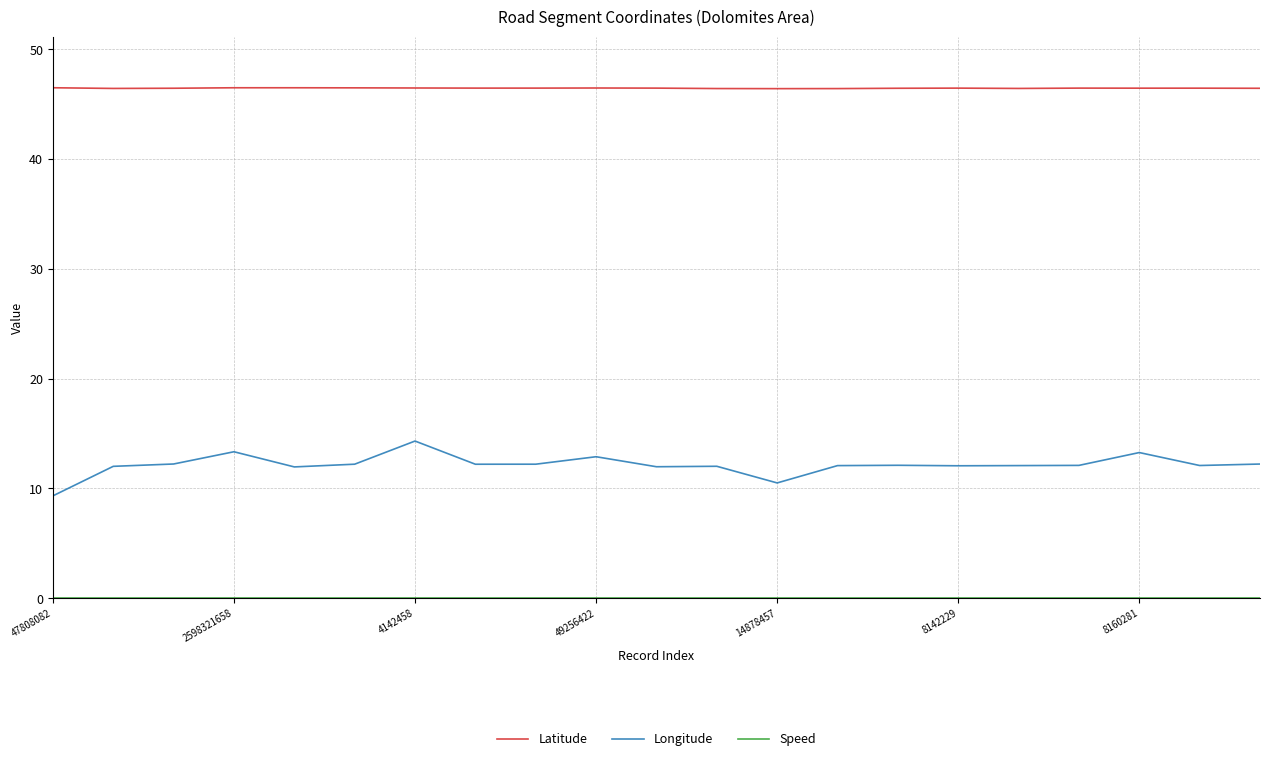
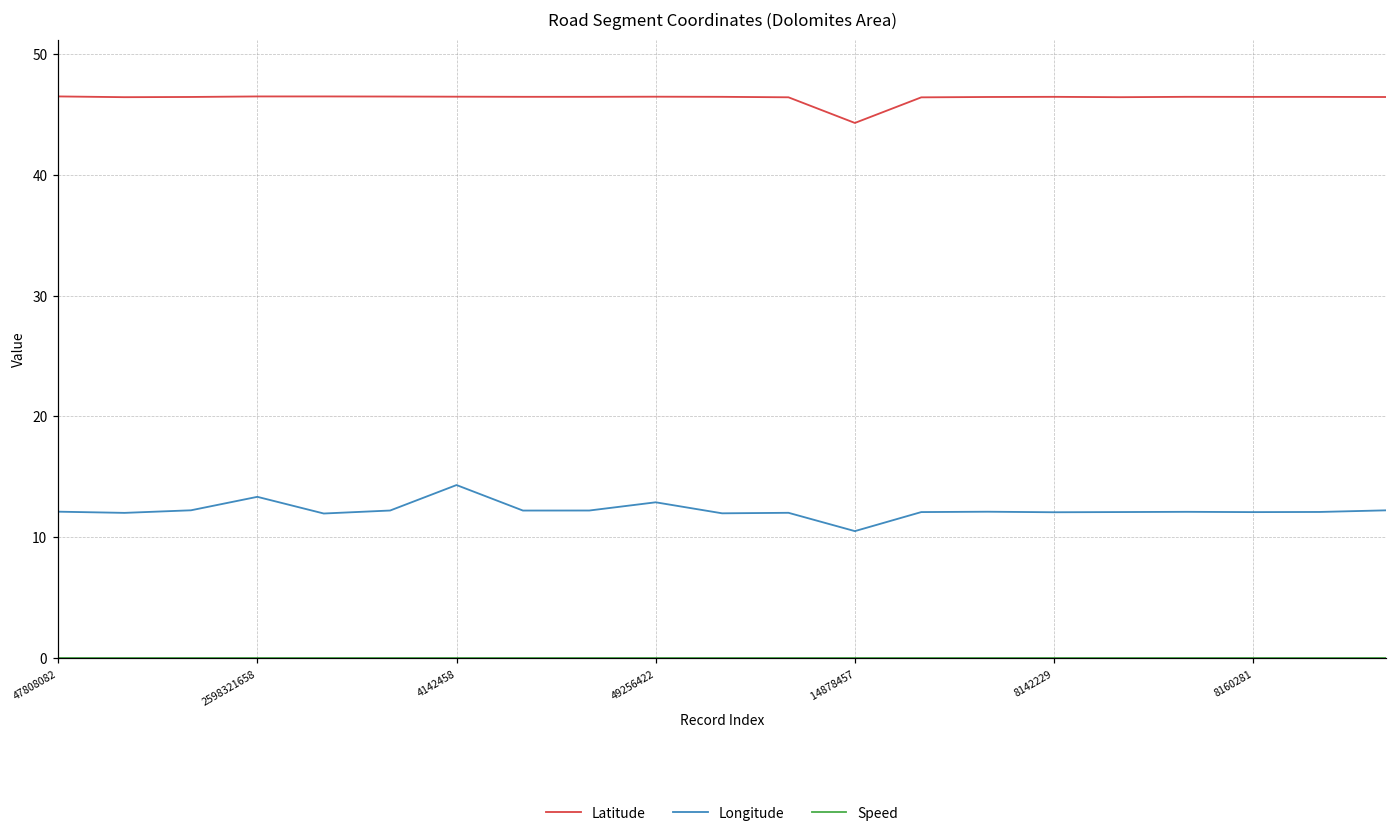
Longitude, 47808082: 9.3 -> 12.1
Latitude, 14878457: 46.4 -> 44.3
Longitude, 8160281: 13.3 -> 12.1
